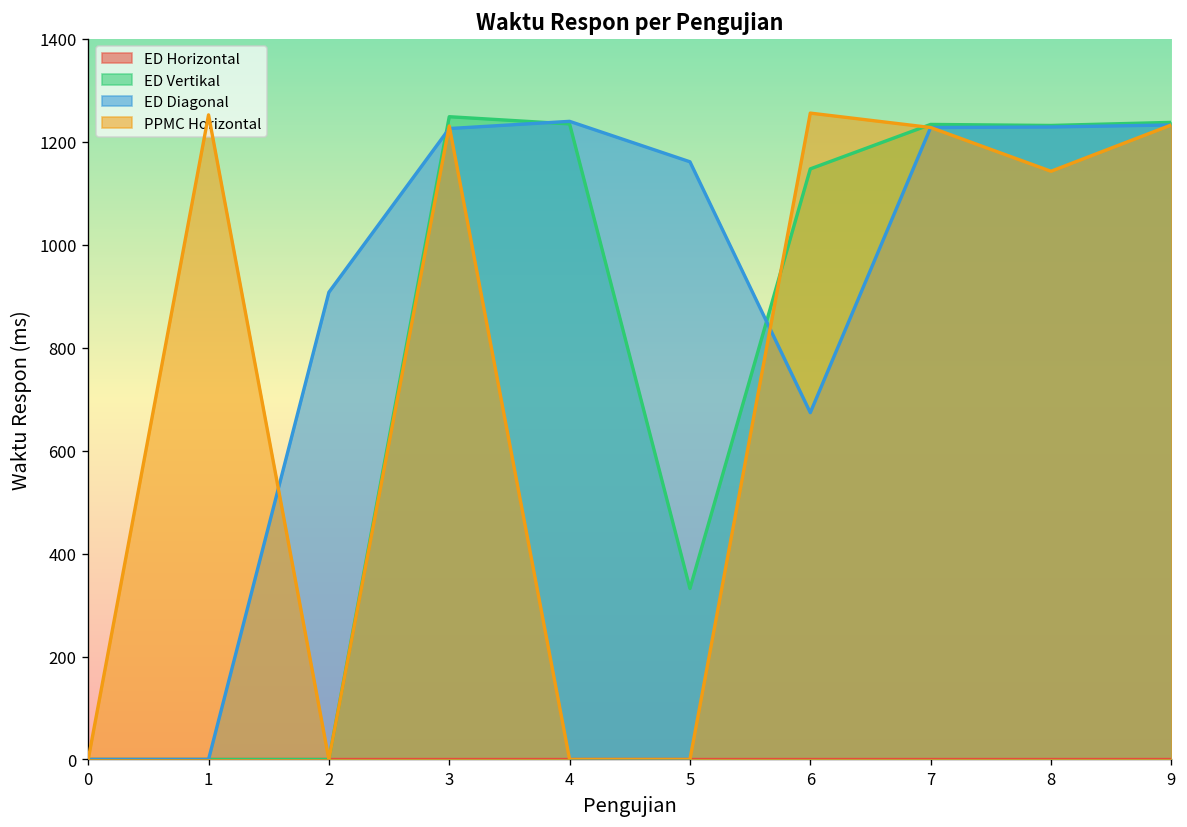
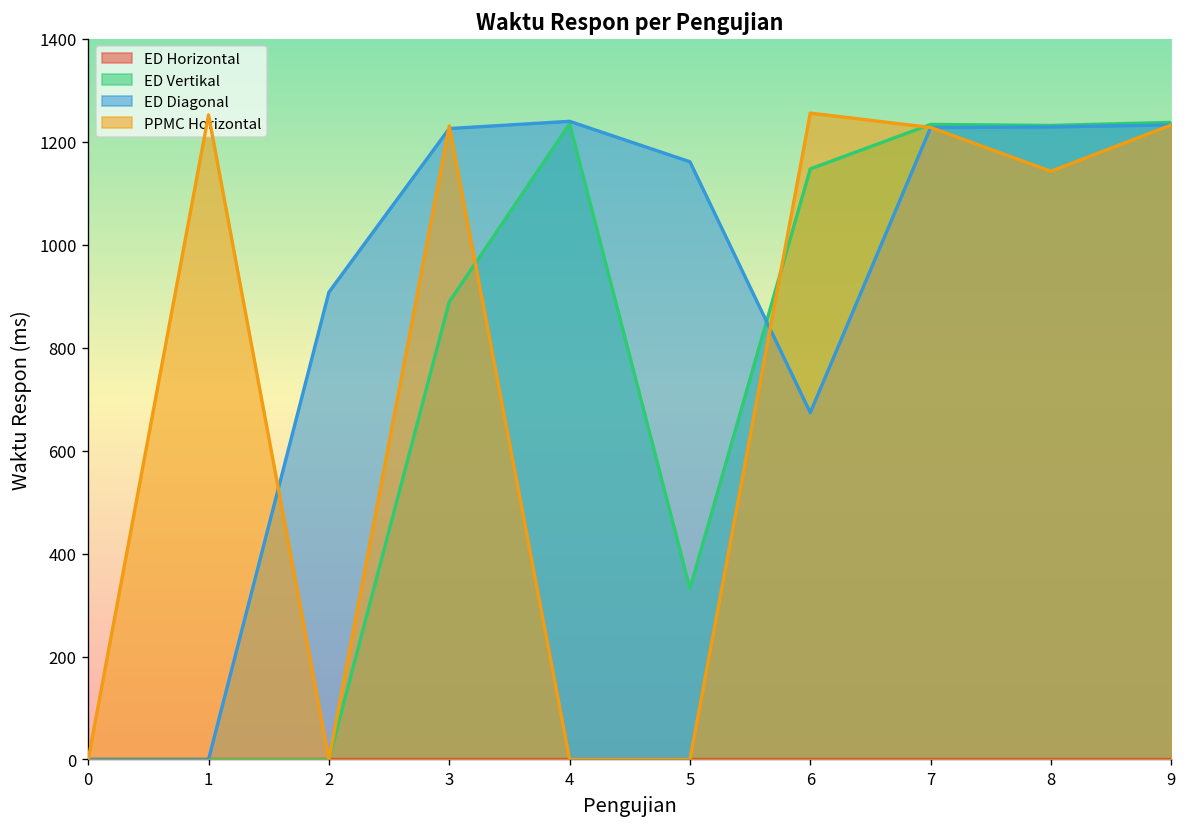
ED Vertikal, 3: 1250 -> 890
